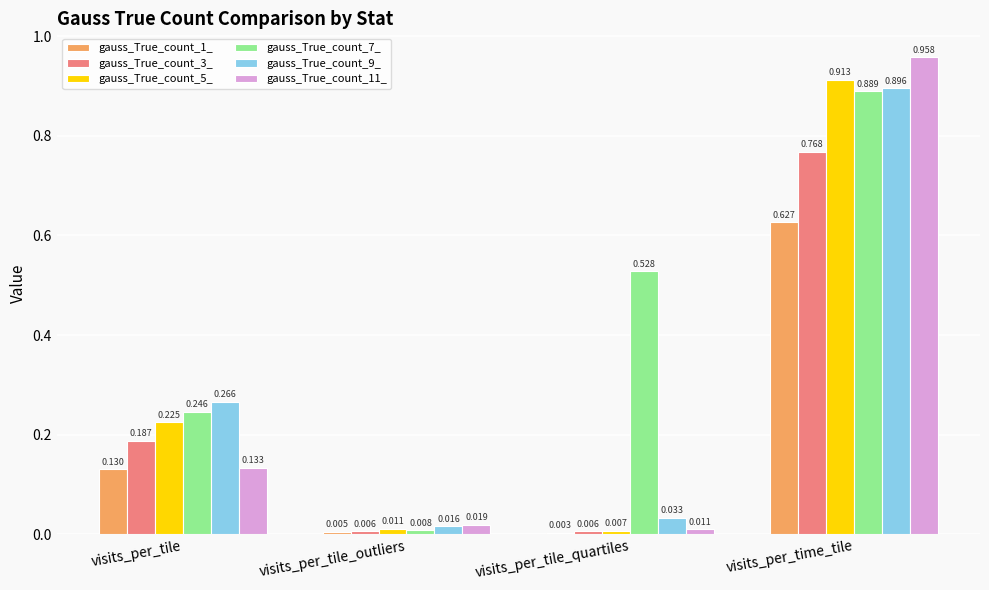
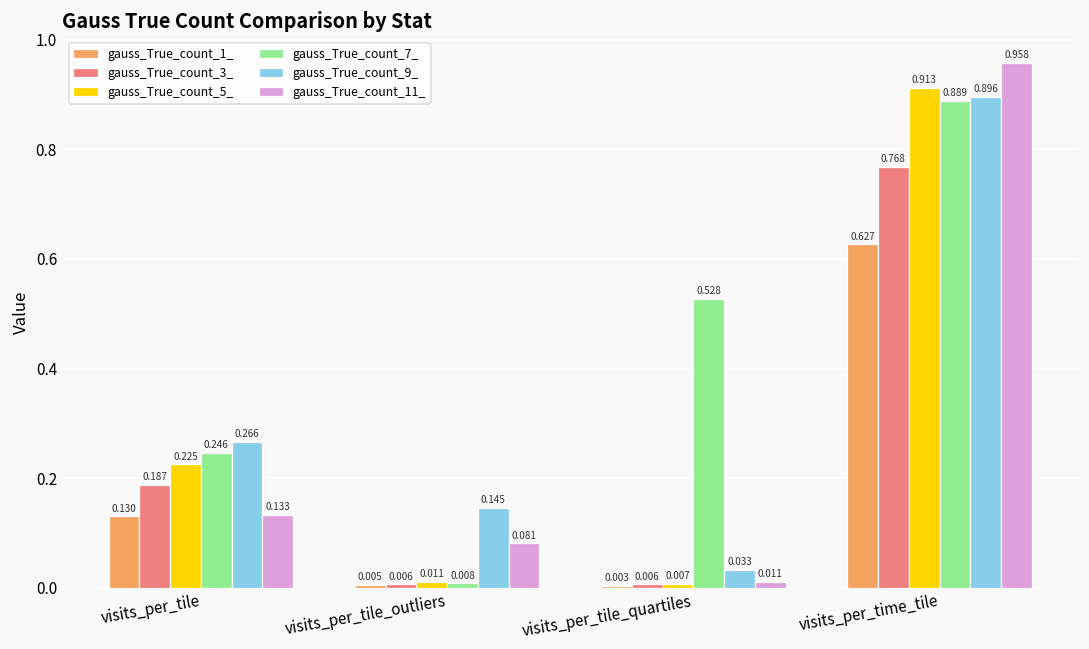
gauss_True_count_9_, visits_per_tile_outliers: 0.016 -> 0.145
gauss_True_count_11_, visits_per_tile_outliers: 0.019 -> 0.081
